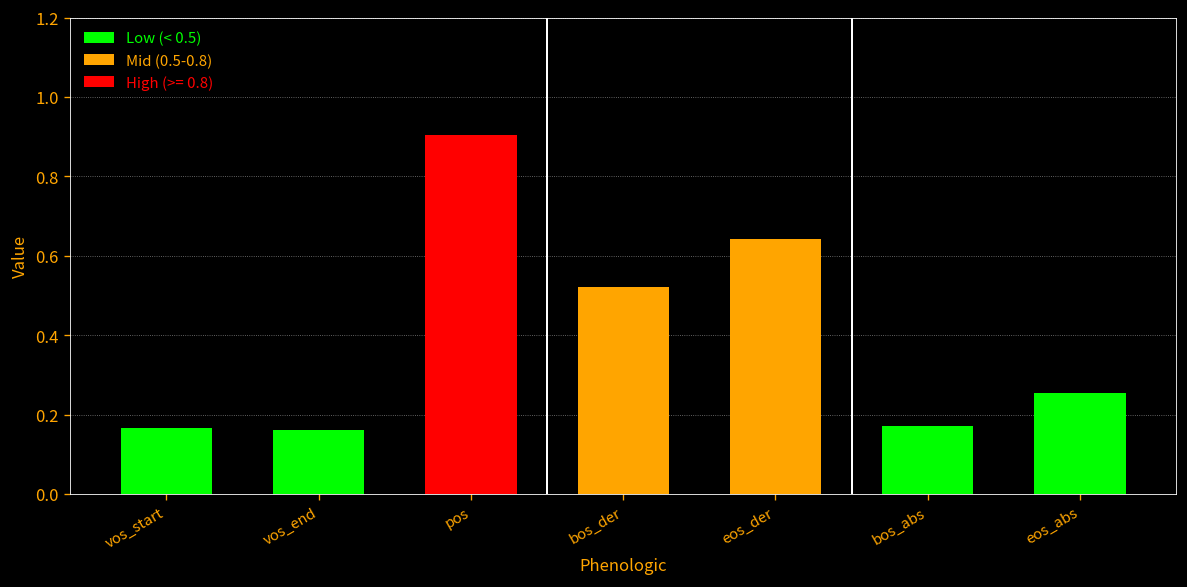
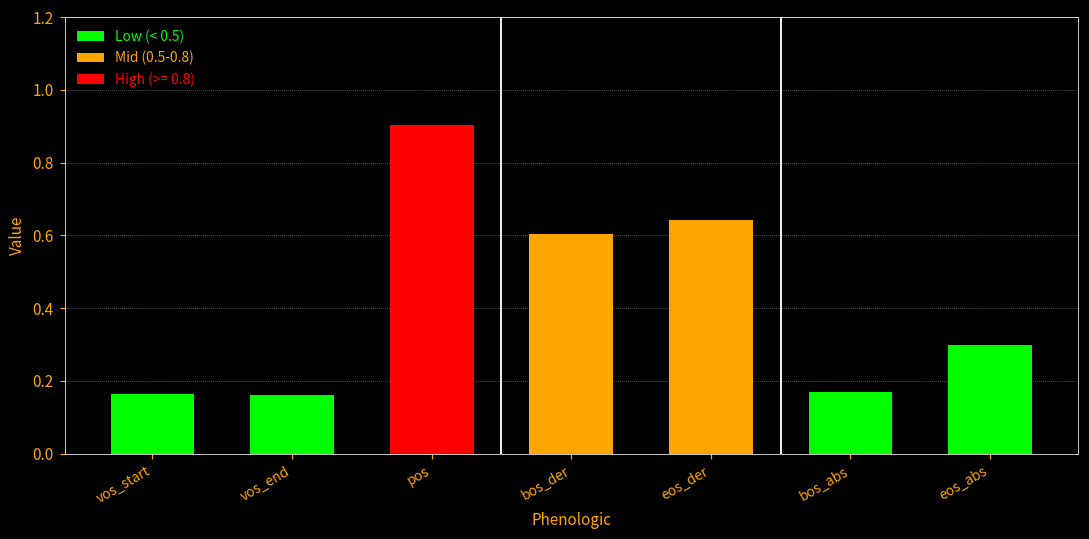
bos_der: 0.52 -> 0.60
eos_abs: 0.25 -> 0.30
